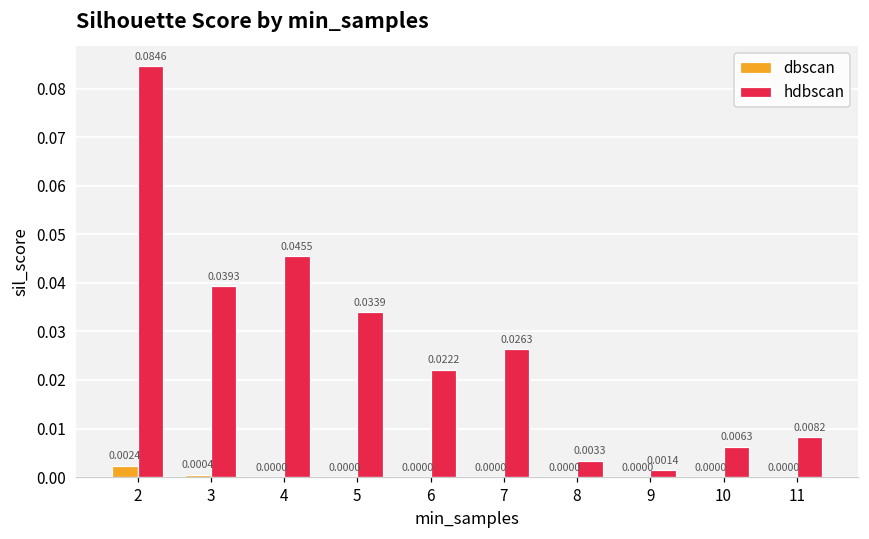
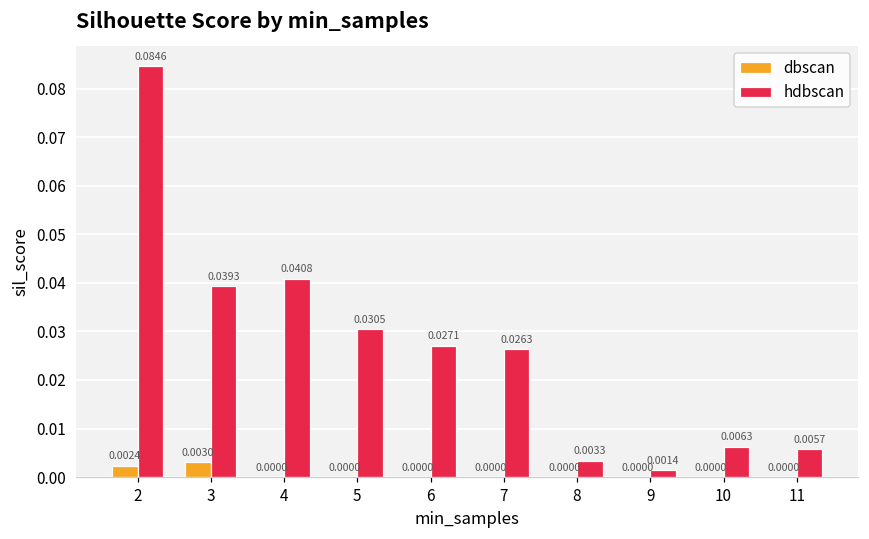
dbscan, 3: 0.0004 -> 0.0030
hdbscan, 4: 0.0455 -> 0.0408
hdbscan, 5: 0.0339 -> 0.0305
hdbscan, 6: 0.0222 -> 0.0271
hdbscan, 11: 0.0082 -> 0.0057
